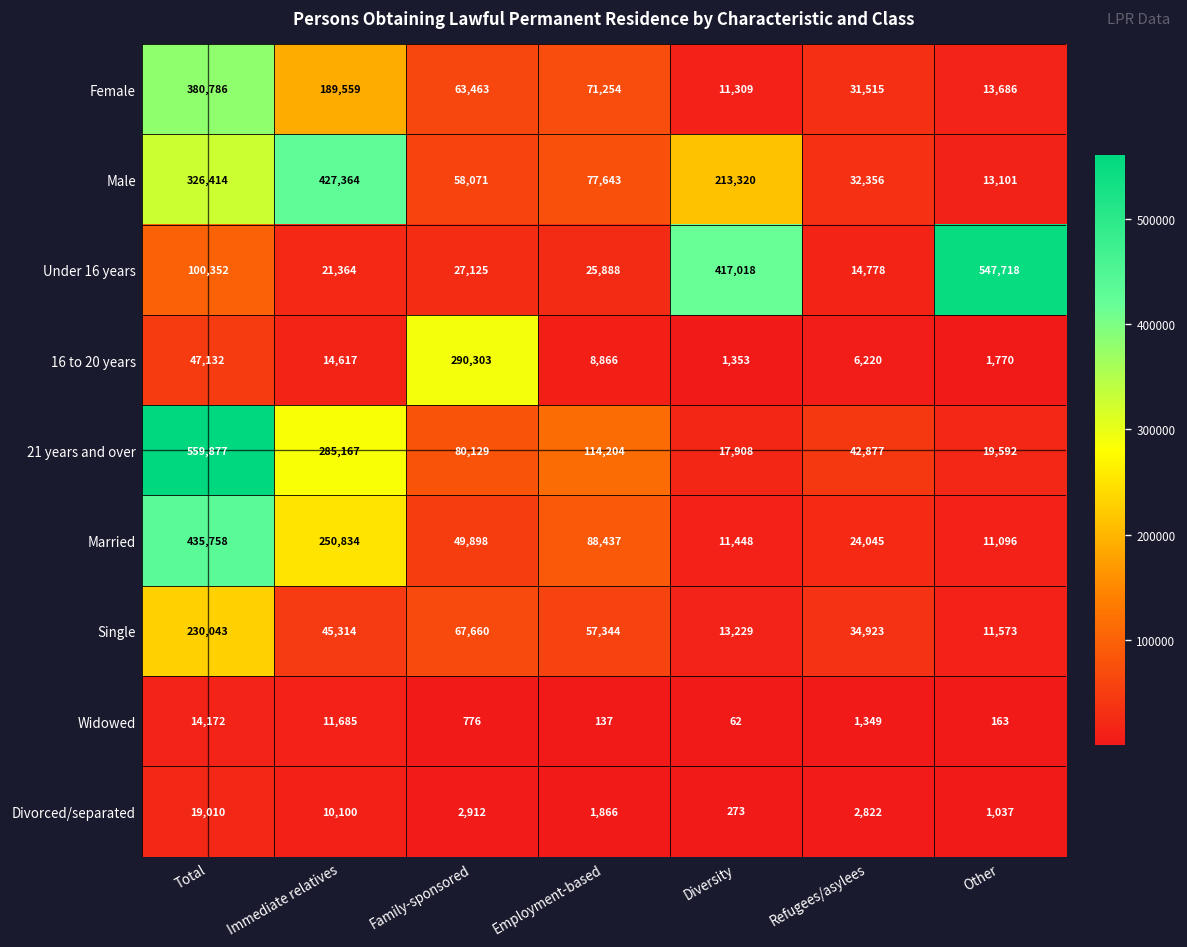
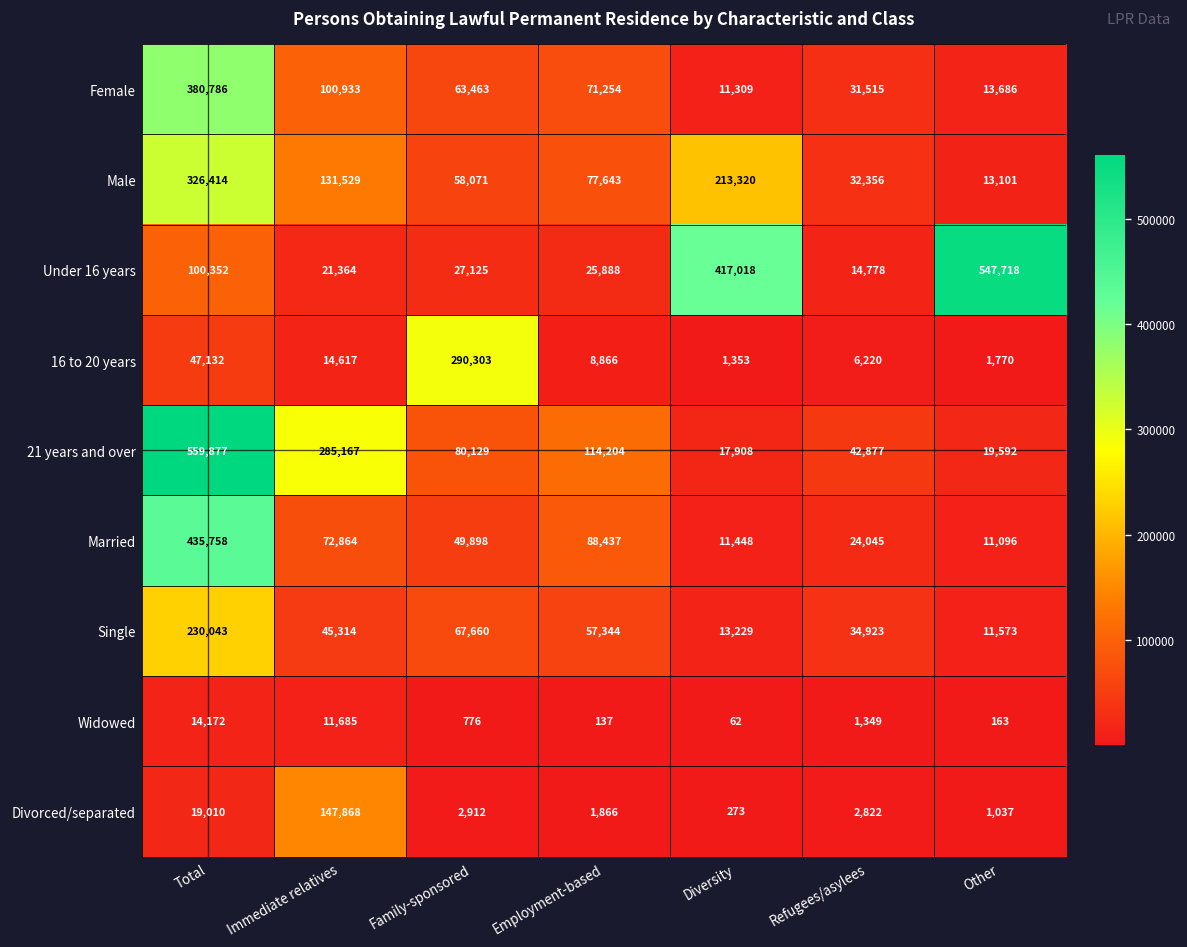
Female, Immediate relatives: 189,559 -> 100,933
Male, Immediate relatives: 427,364 -> 131,529
Married, Immediate relatives: 250,834 -> 72,864
Divorced/separated, Immediate relatives: 10,100 -> 147,868
